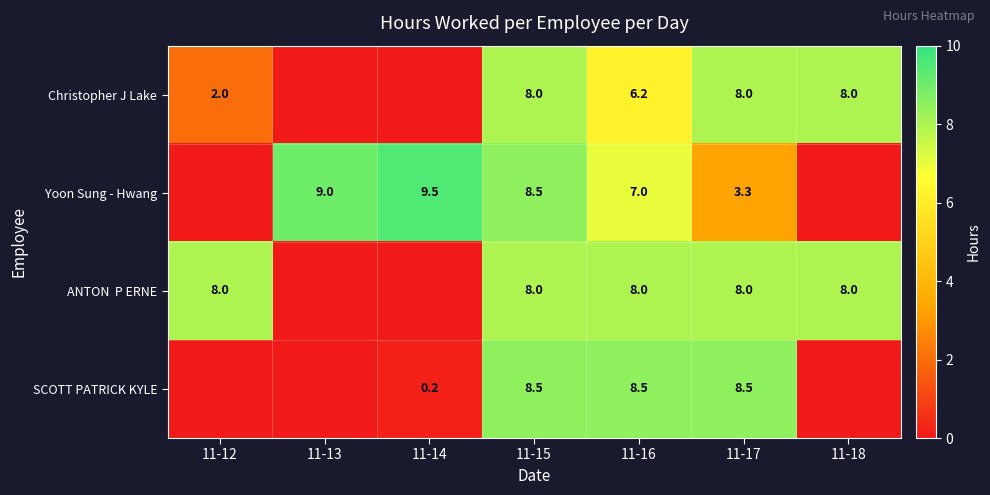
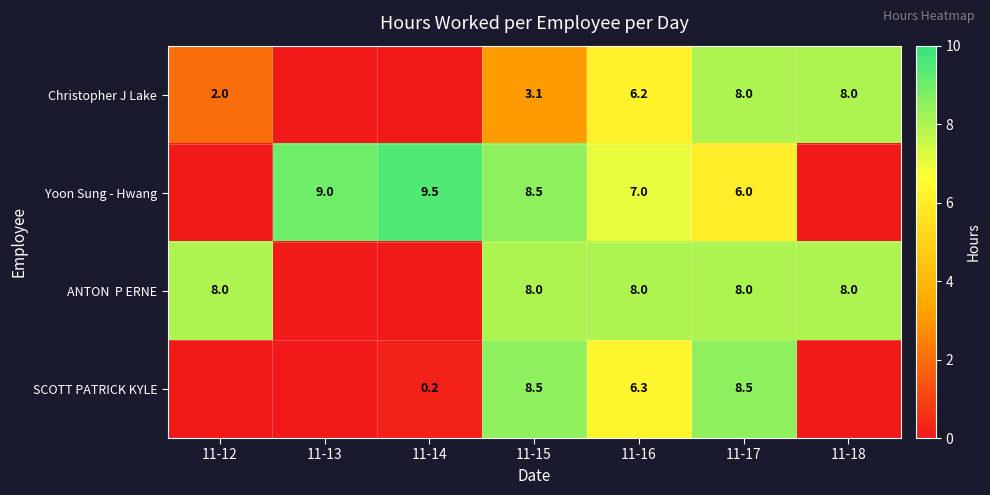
Christopher J Lake, 11-15: 8.0 -> 3.1
Yoon Sung - Hwang, 11-17: 3.3 -> 6.0
SCOTT PATRICK KYLE, 11-16: 8.5 -> 6.3
